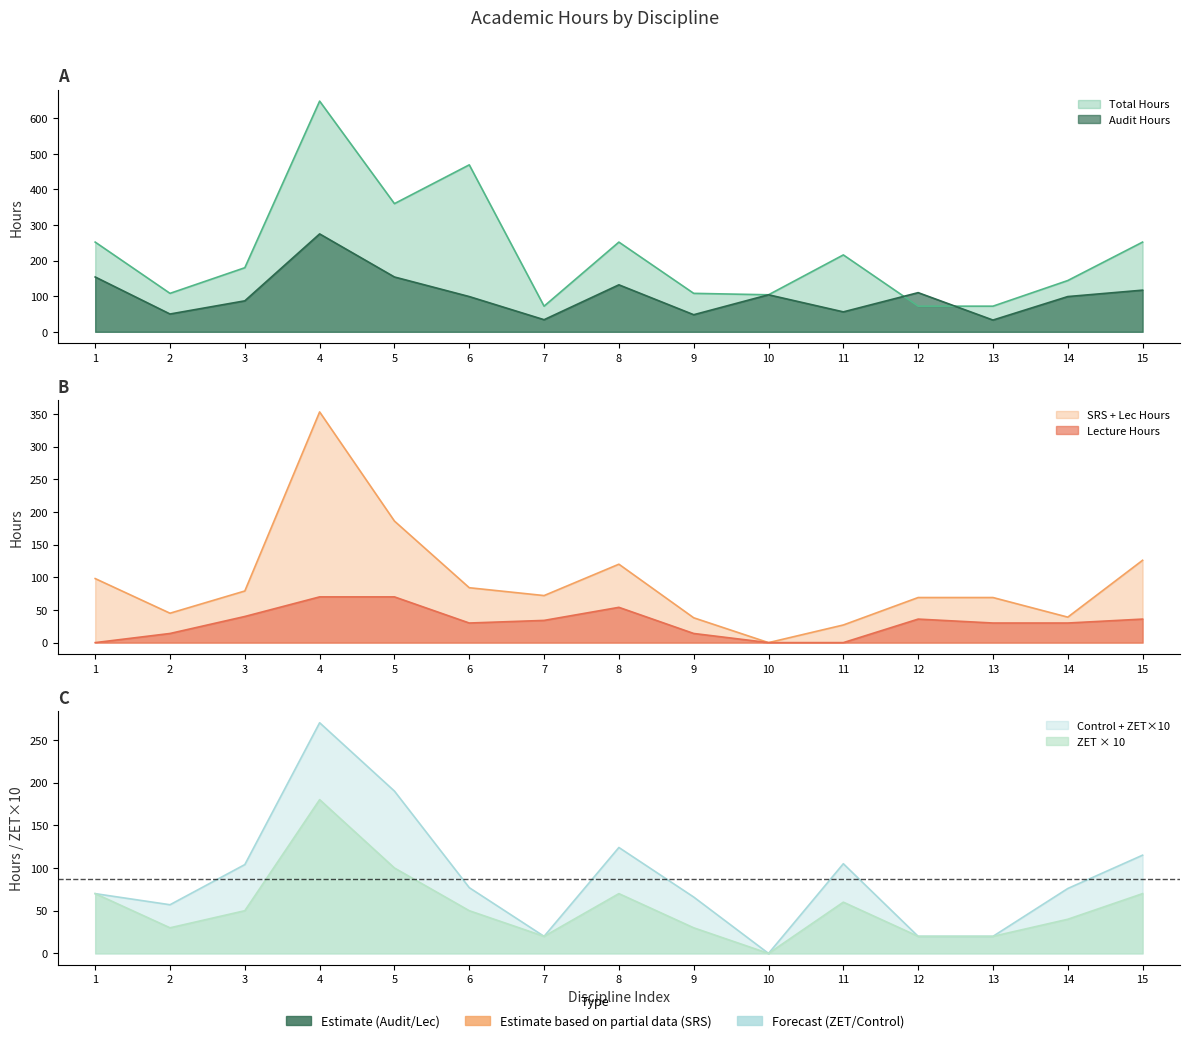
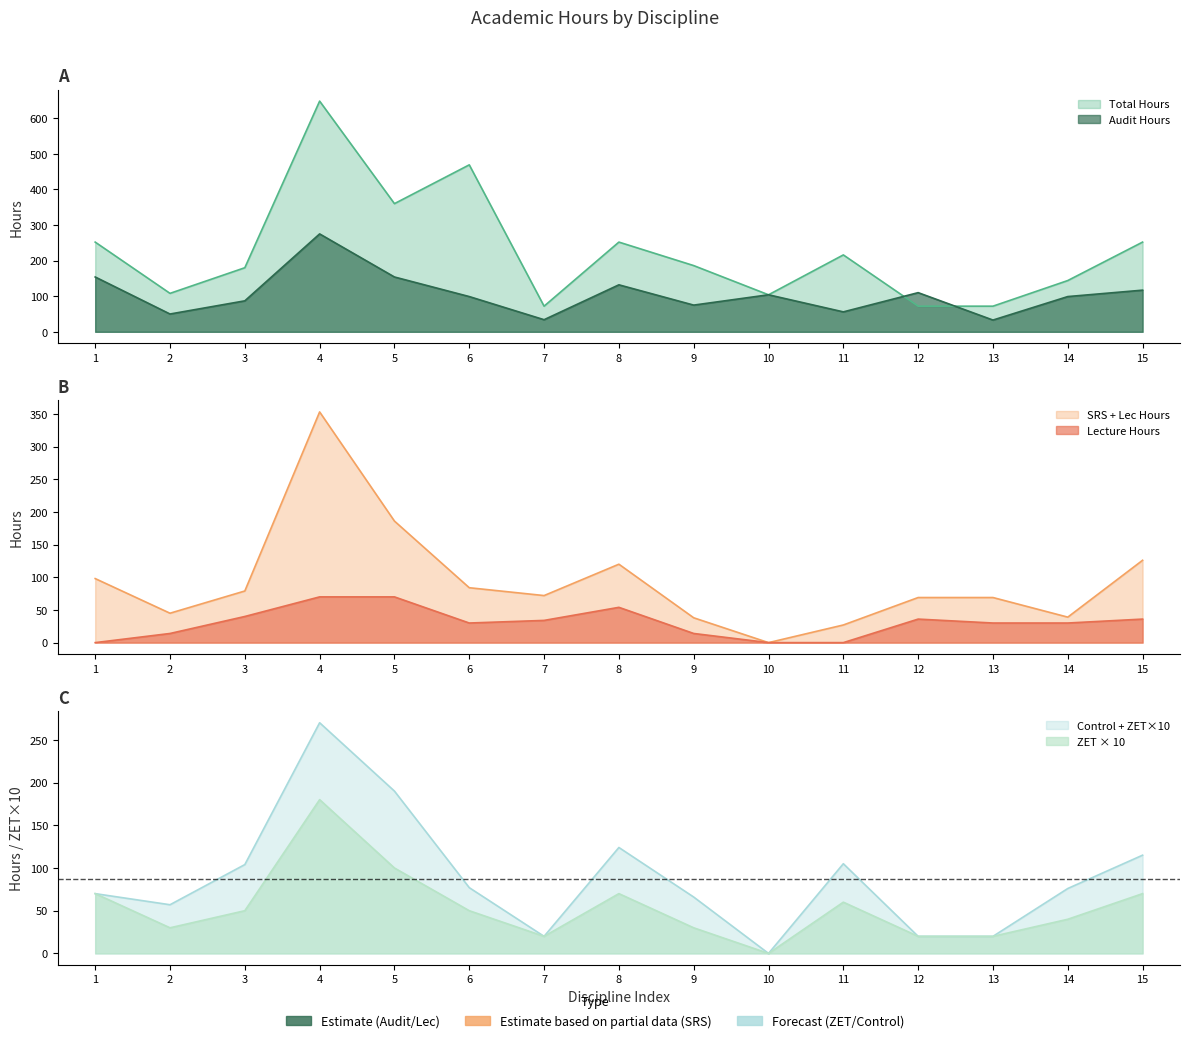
A, Total Hours, 9: 110 -> 190
A, Audit Hours, 9: 50 -> 80
